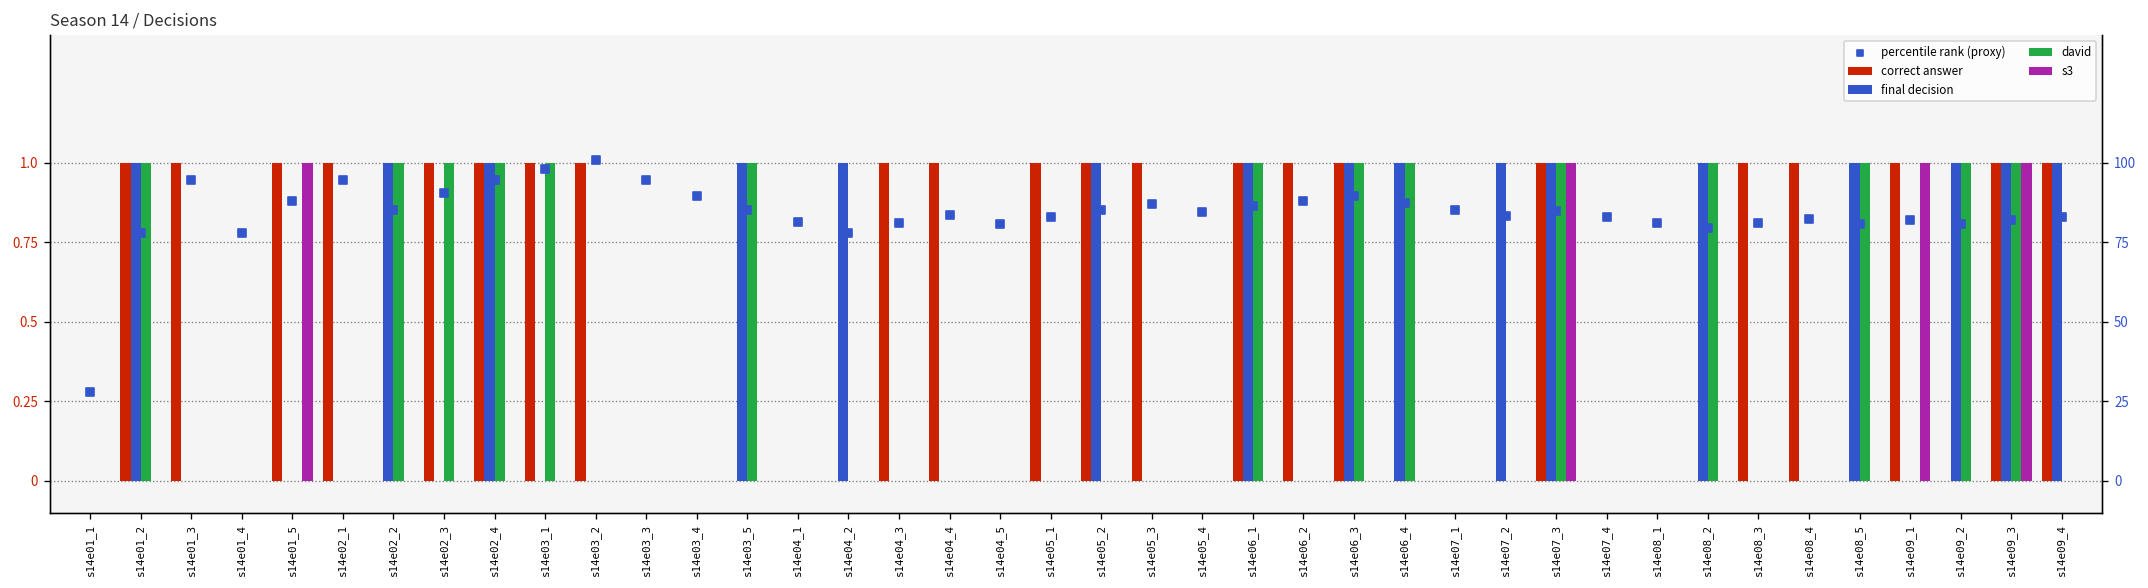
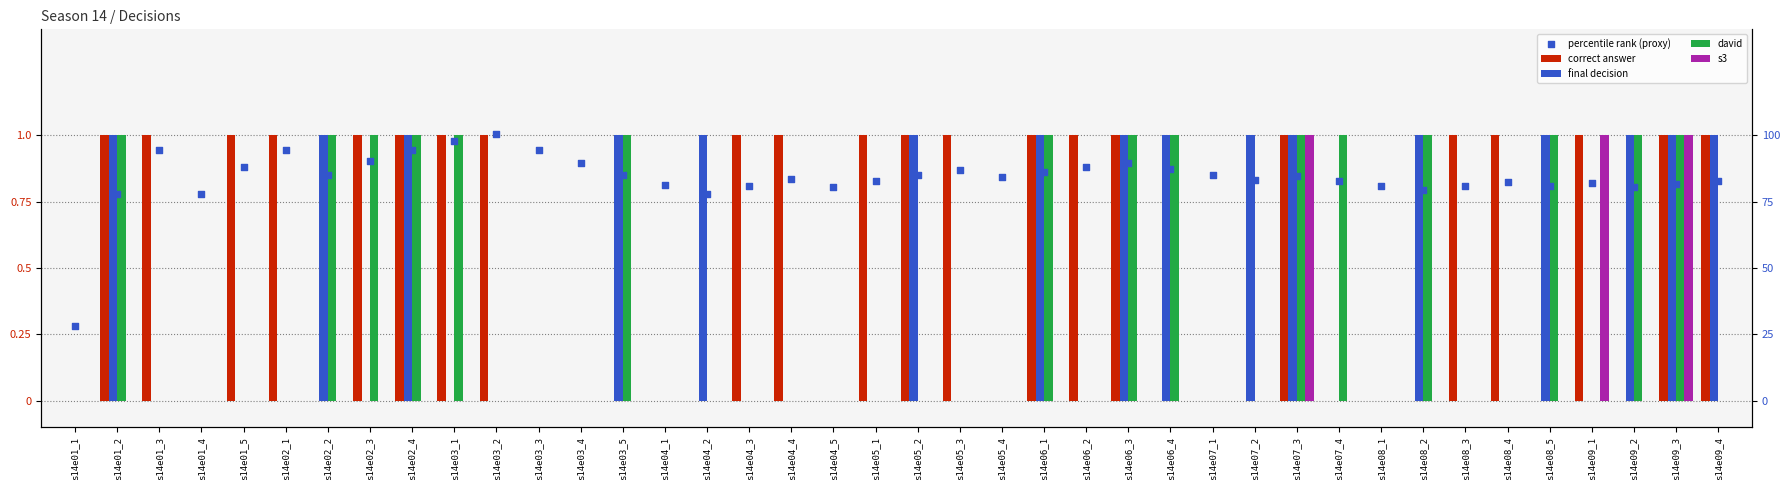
s3, s14e01_5: 1 -> 0
david, s14e07_4: 0 -> 1
